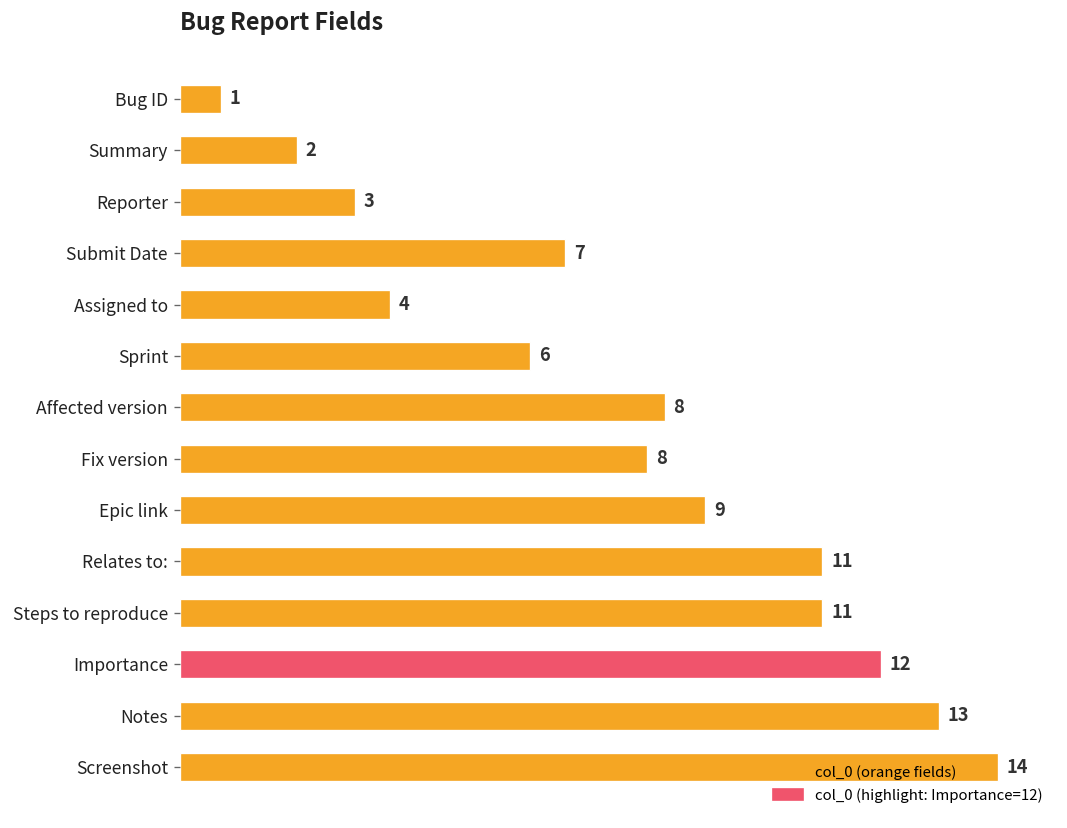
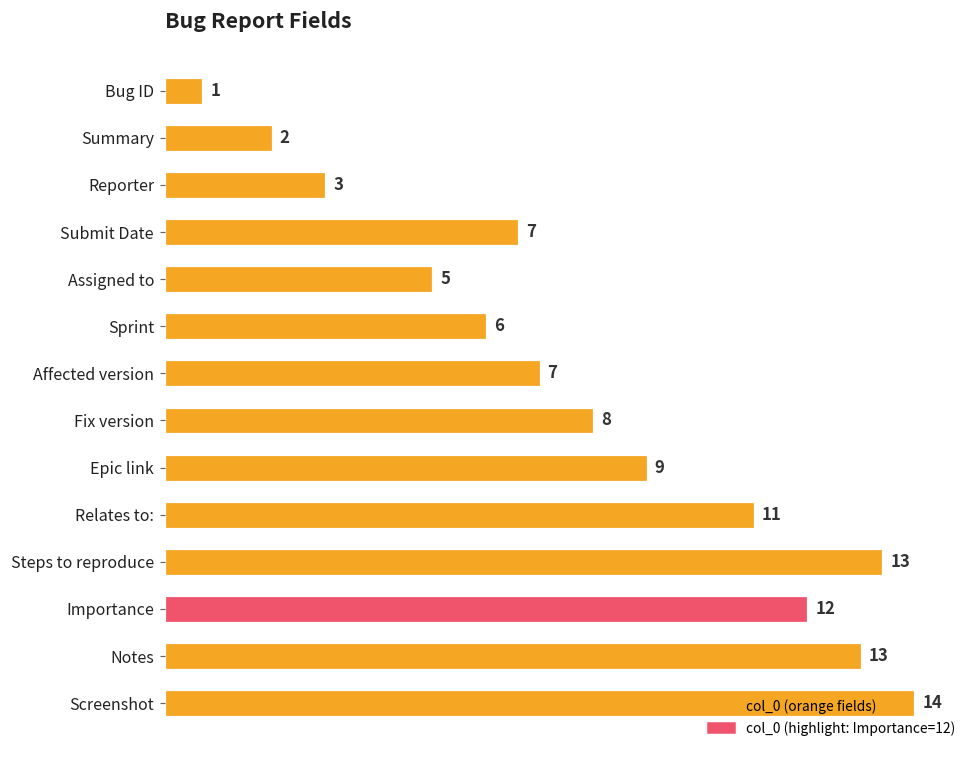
Assigned to: 4 -> 5
Affected version: 8 -> 7
Steps to reproduce: 11 -> 13
